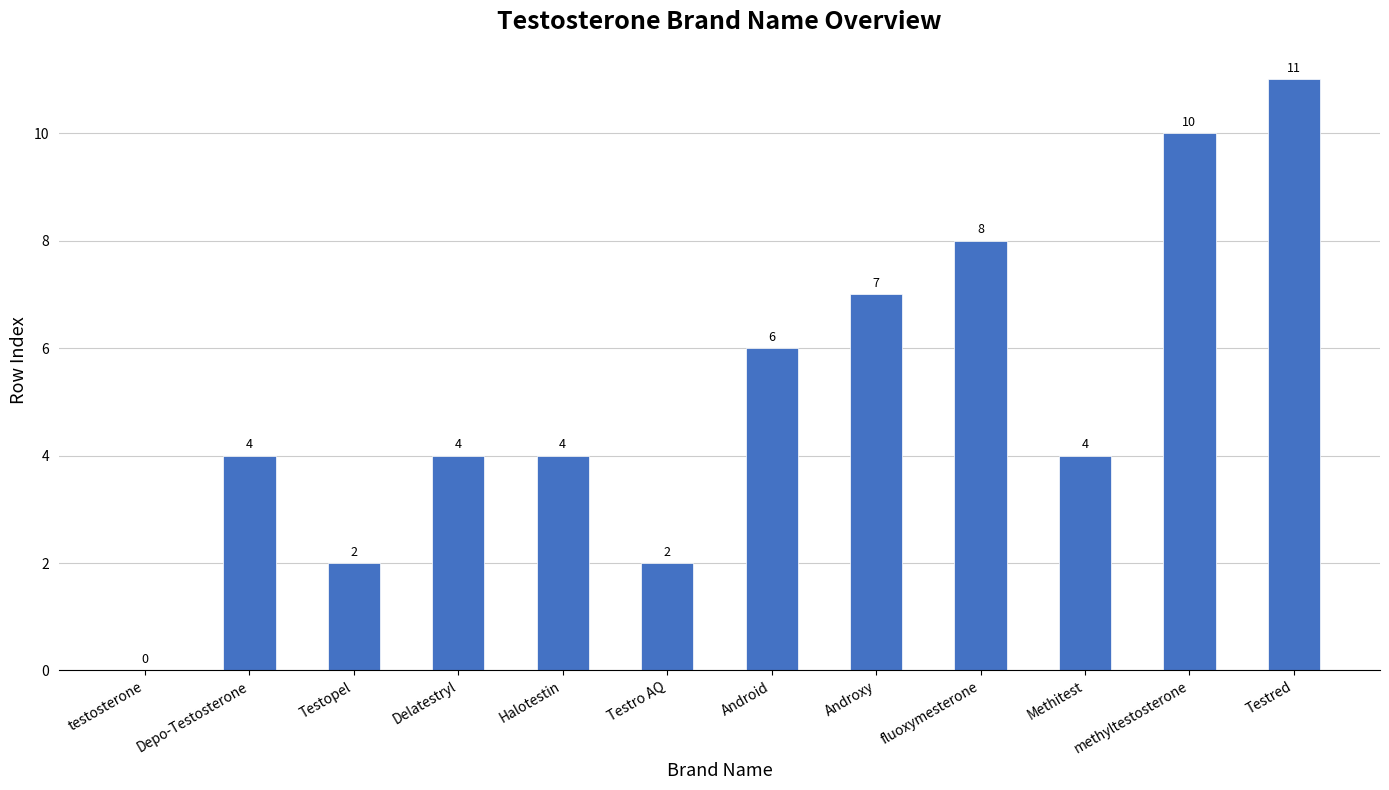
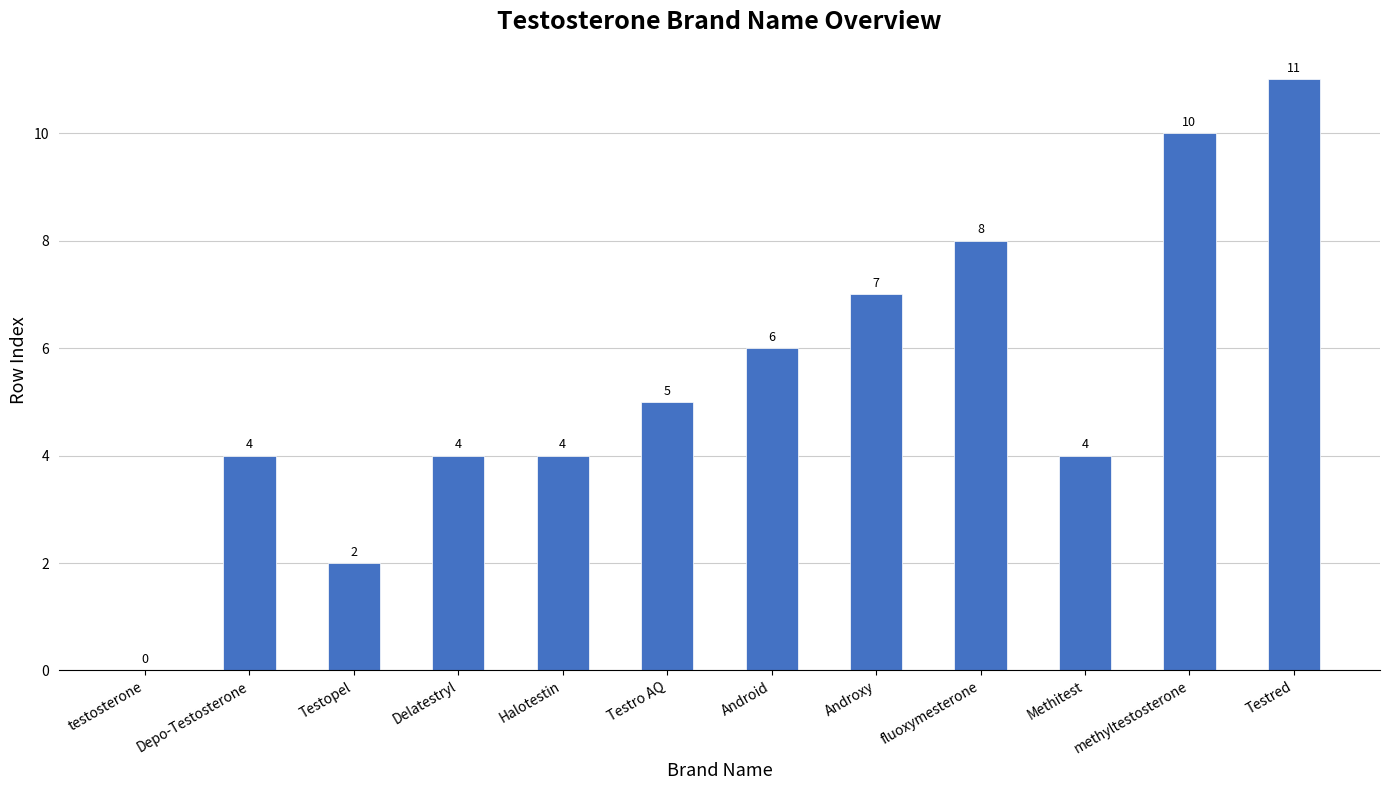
Testro AQ: 2 -> 5
